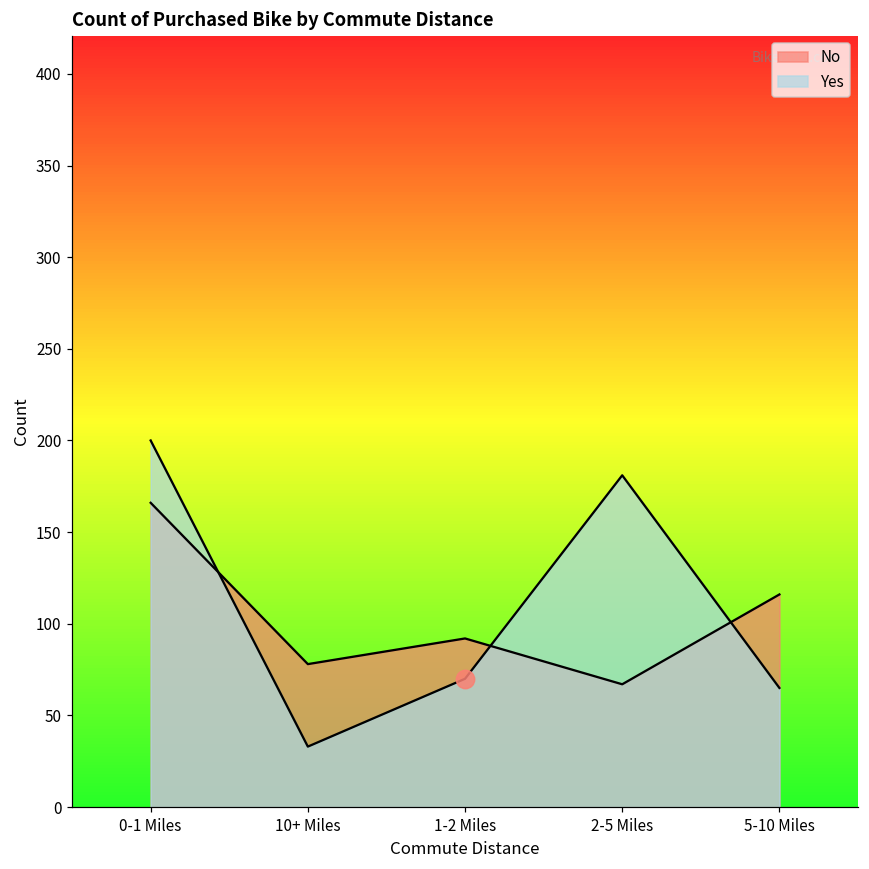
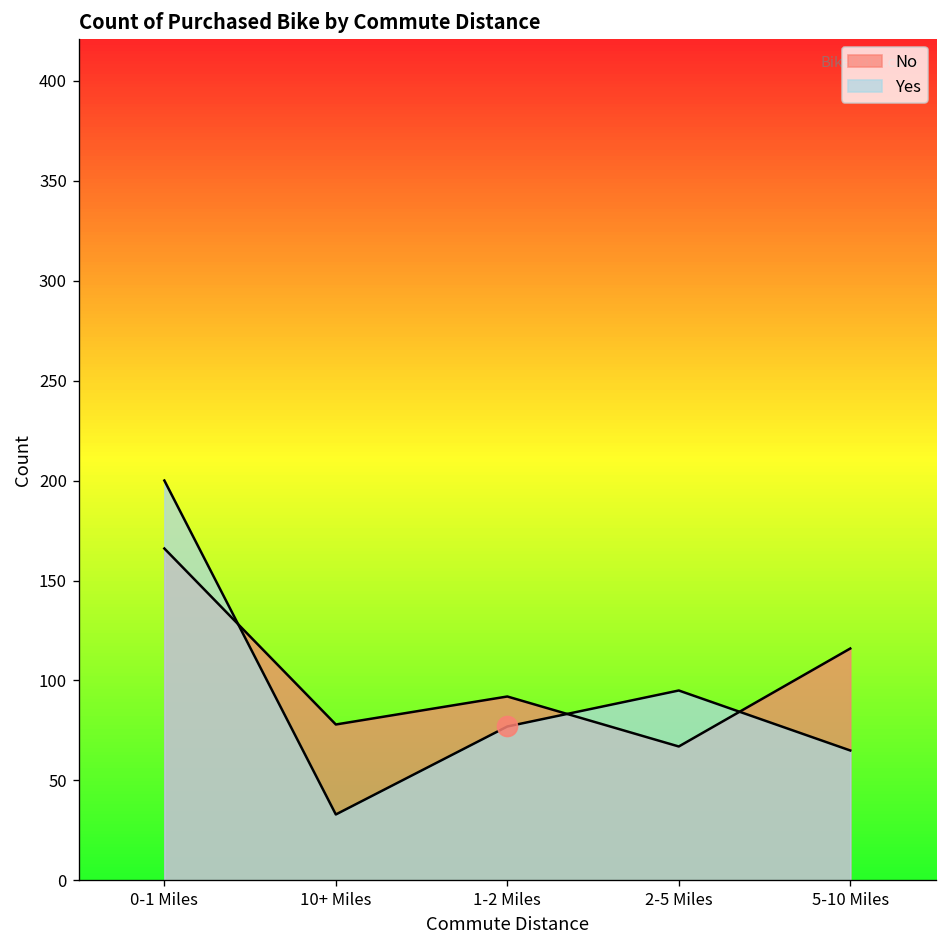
Yes, 1-2 Miles: 70 -> 77
Yes, 2-5 Miles: 181 -> 95
